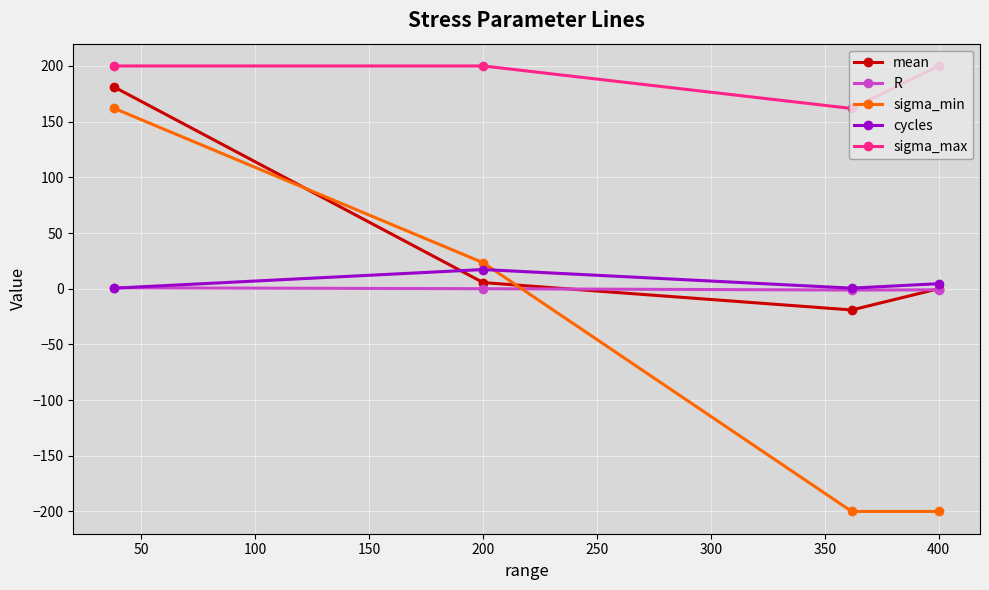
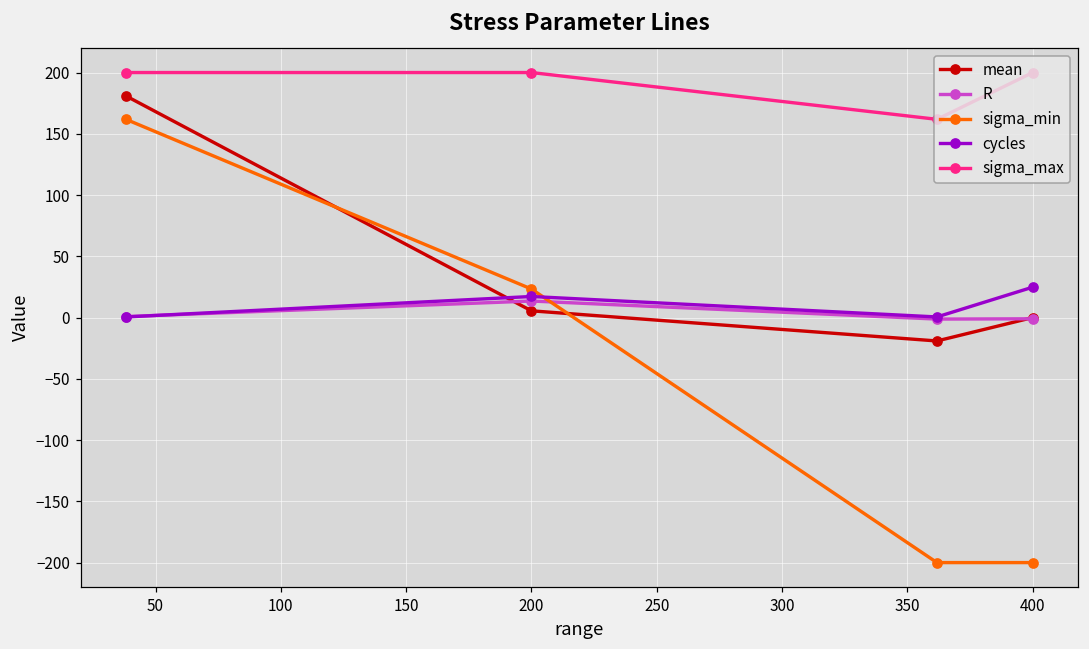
R, 200: 0 -> 14
cycles, 400: 5 -> 25
